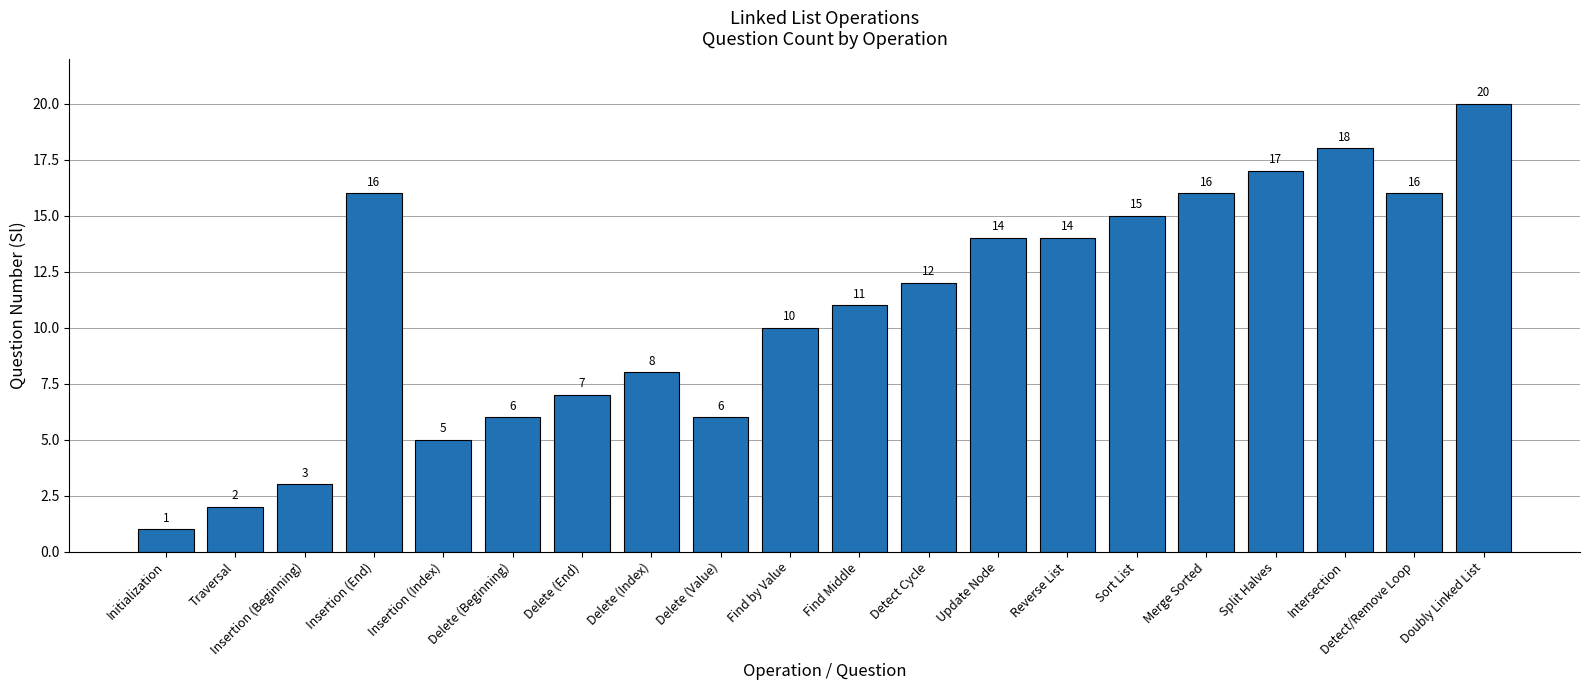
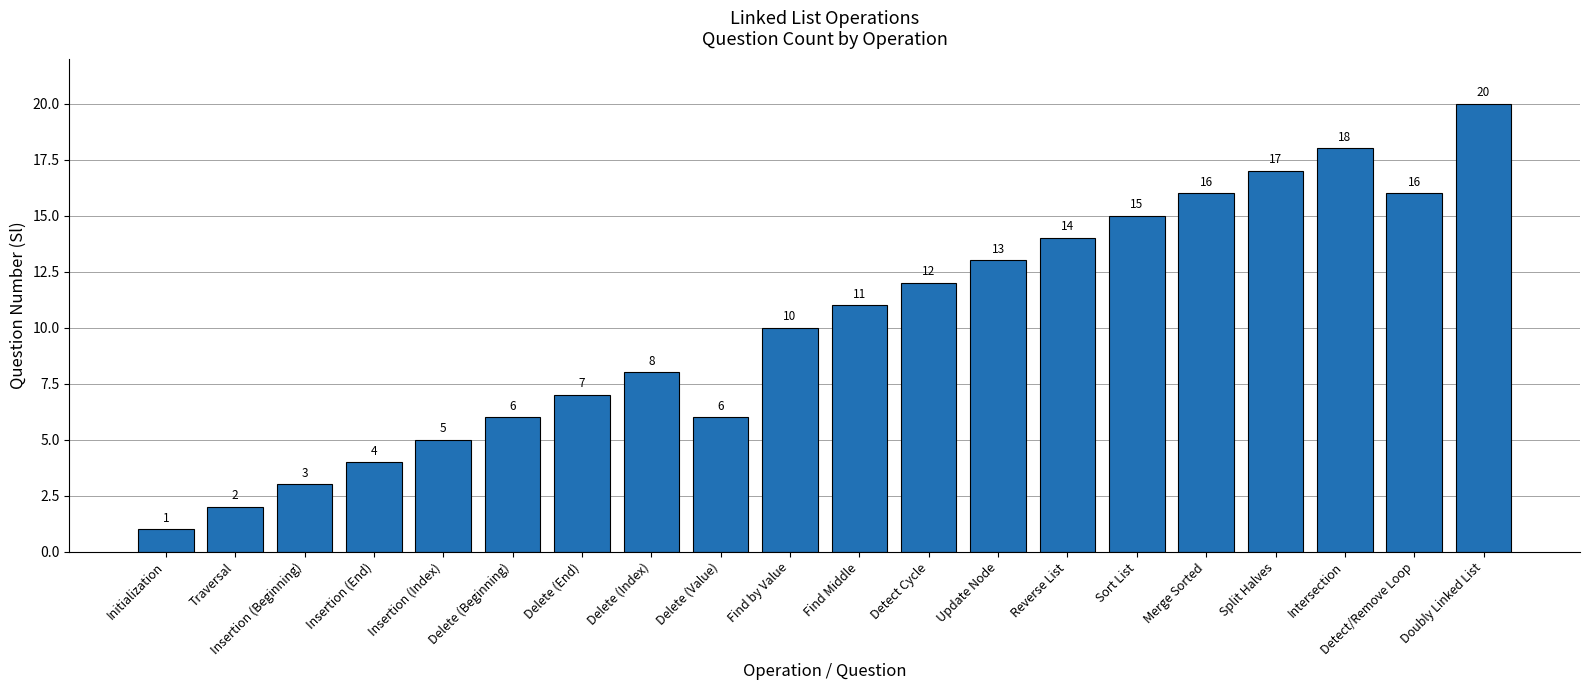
Insertion (End): 16 -> 4
Update Node: 14 -> 13
